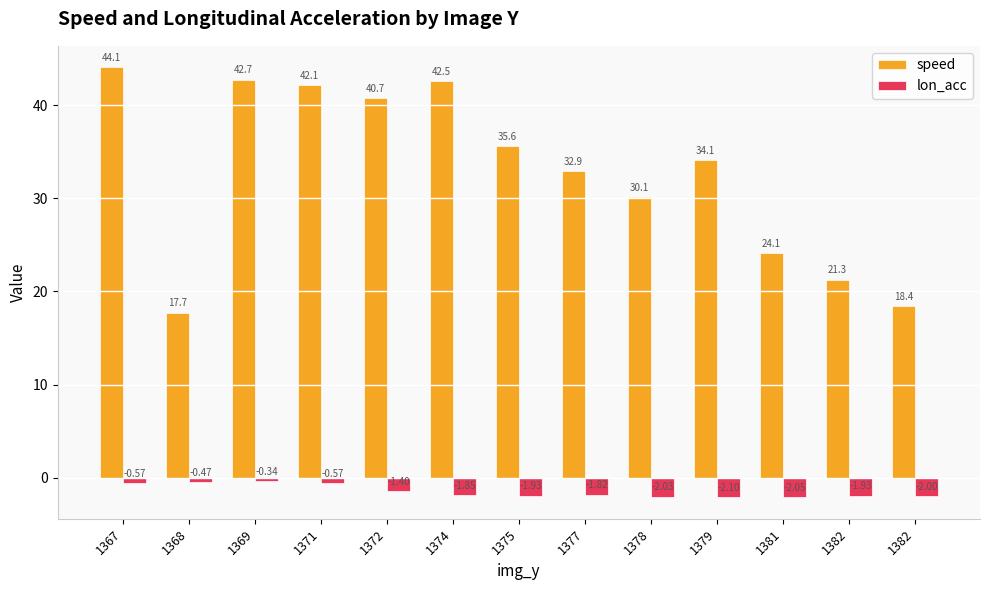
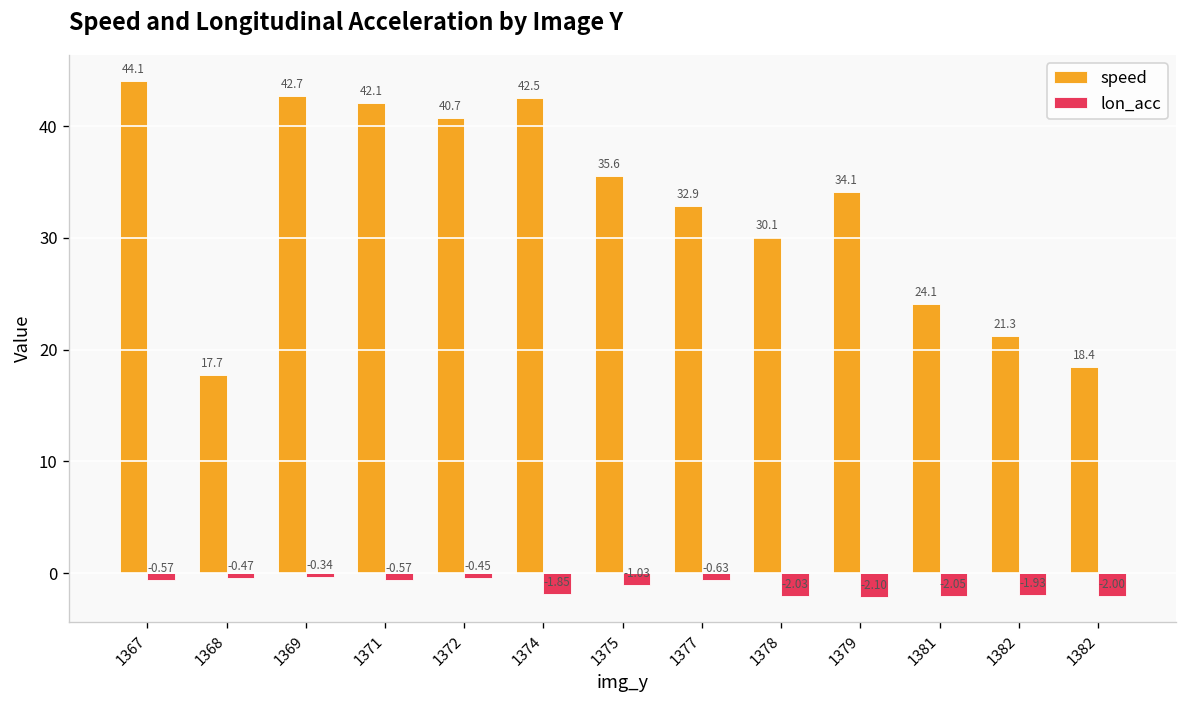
lon_acc, 1372: -1.40 -> -0.45
lon_acc, 1375: -1.93 -> -1.03
lon_acc, 1377: -1.82 -> -0.63
